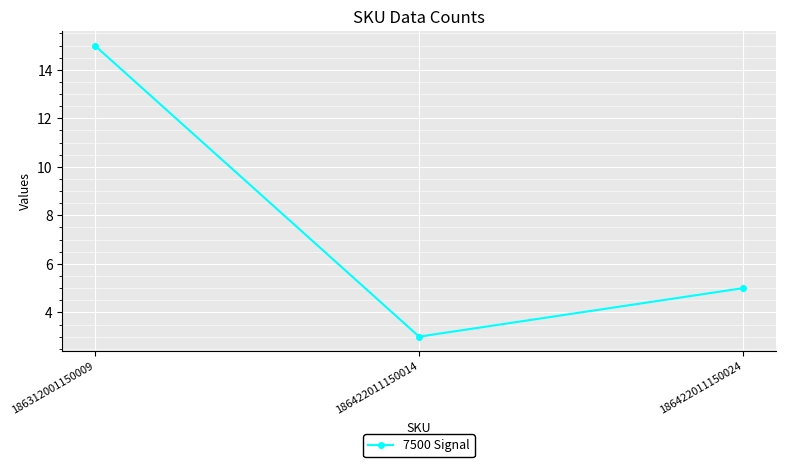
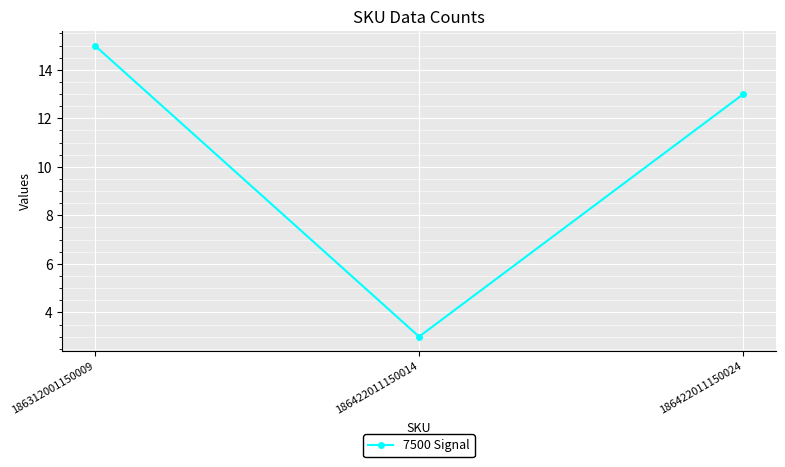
186422011150024: 5 -> 13
